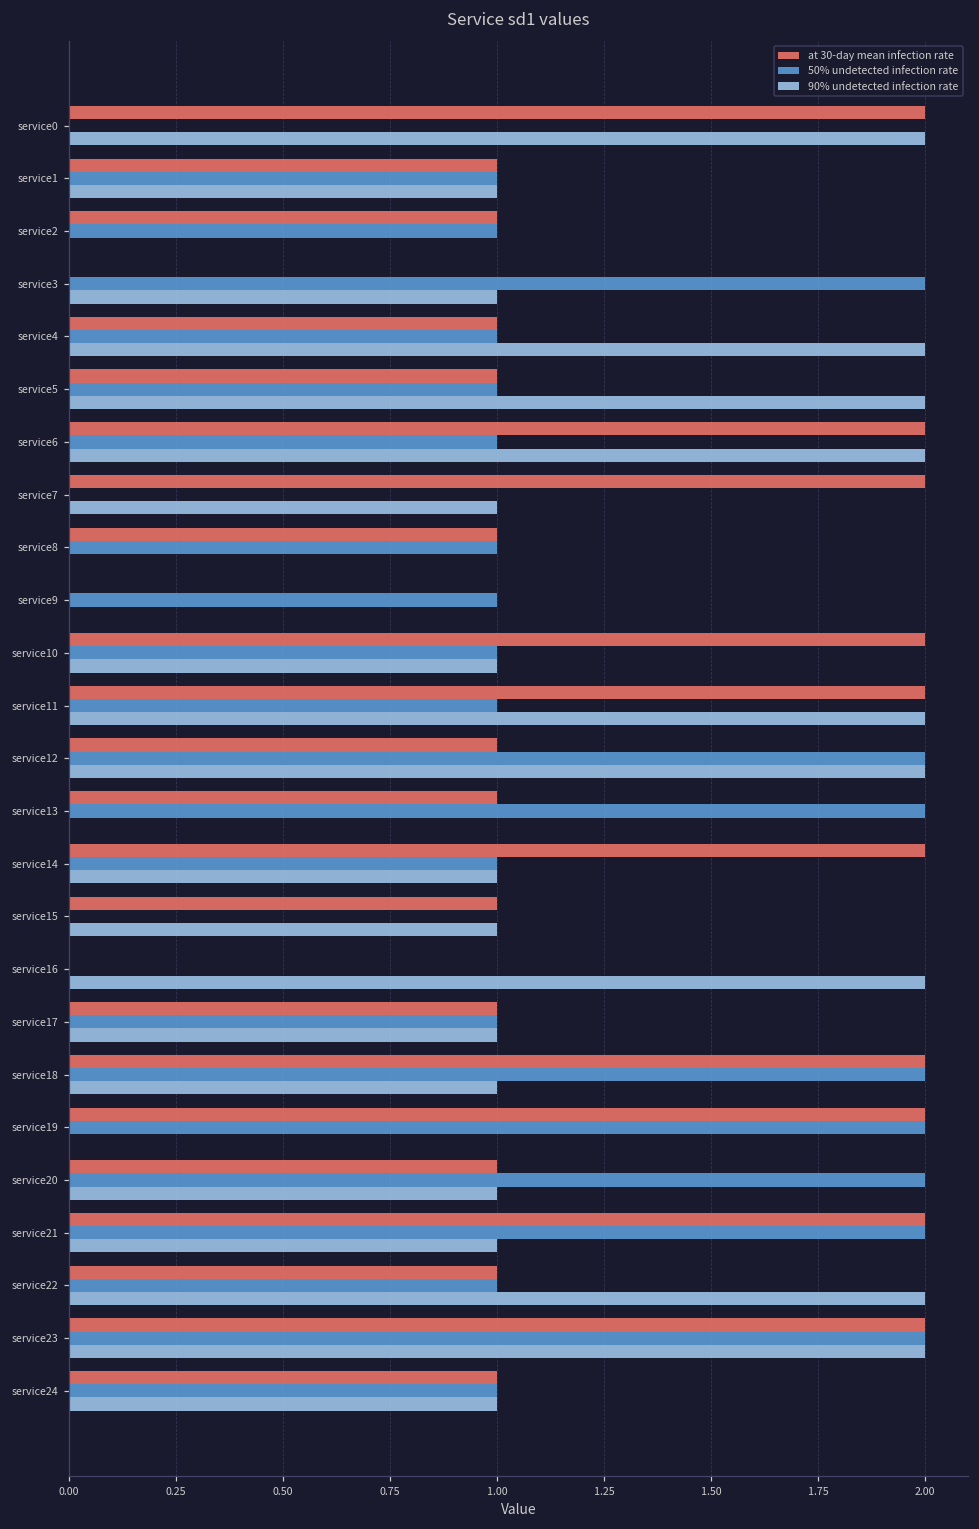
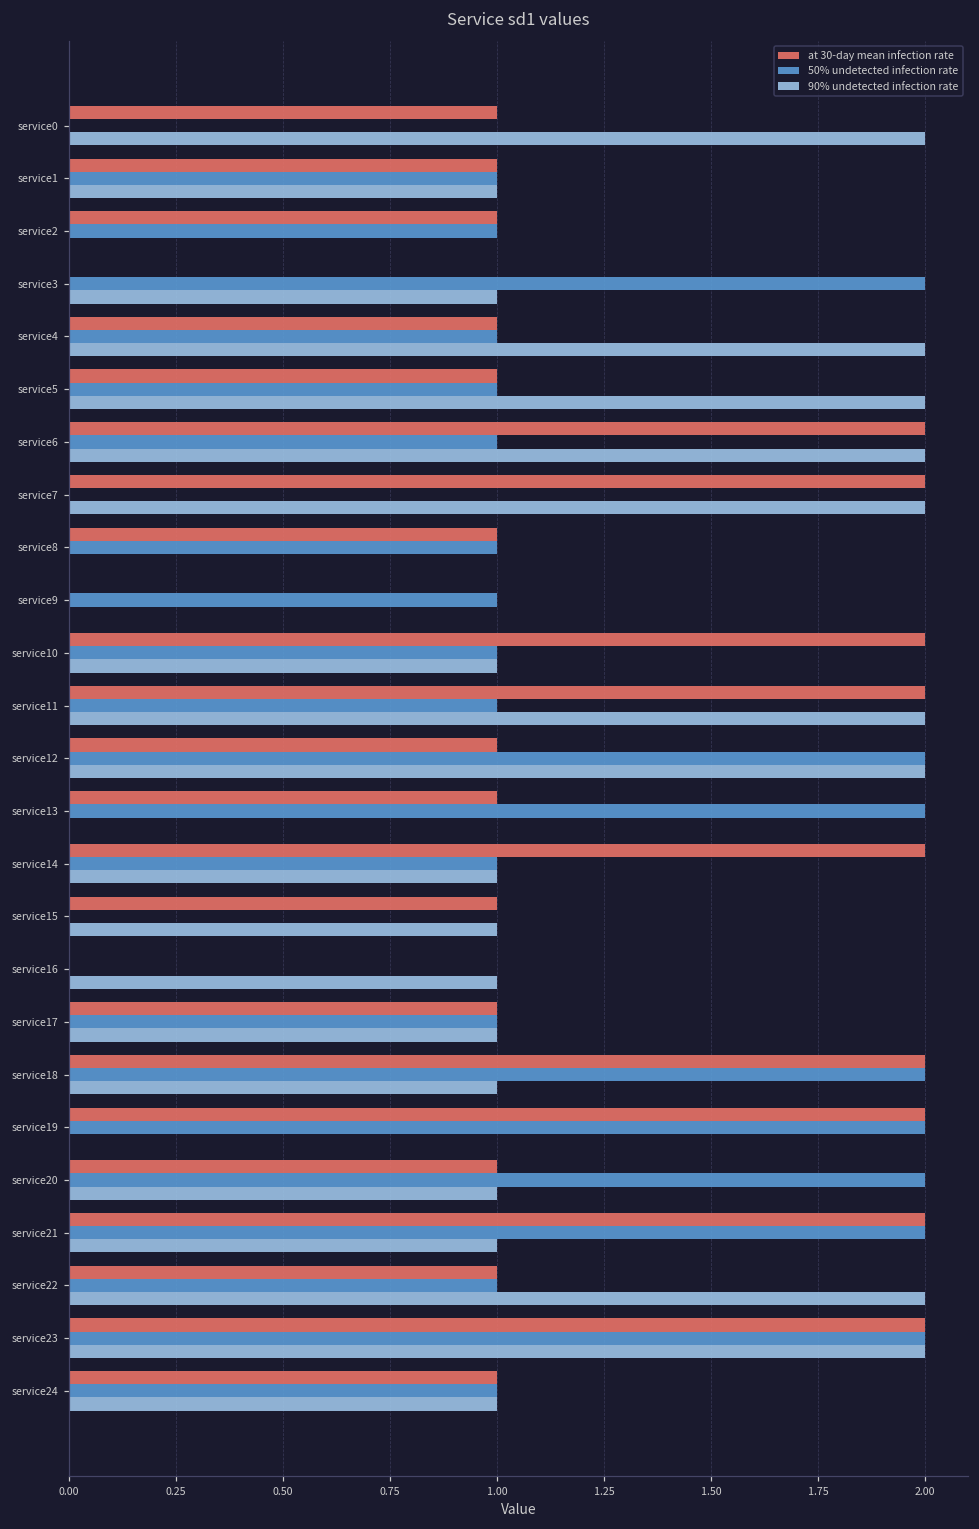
at 30-day mean infection rate, service0: 2 -> 1
90% undetected infection rate, service7: 1 -> 2
90% undetected infection rate, service16: 2 -> 1
